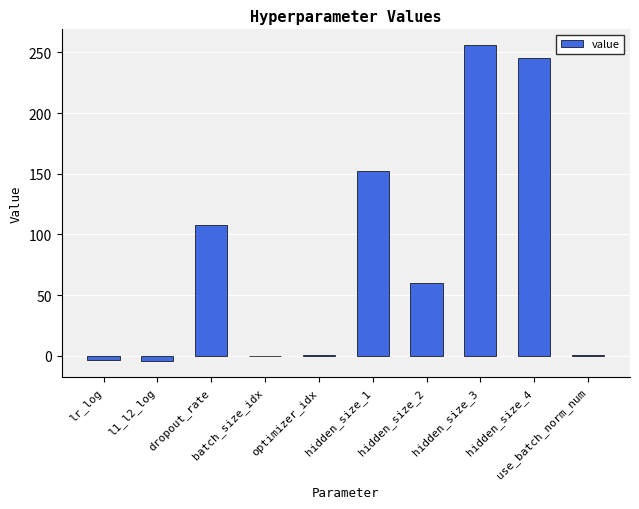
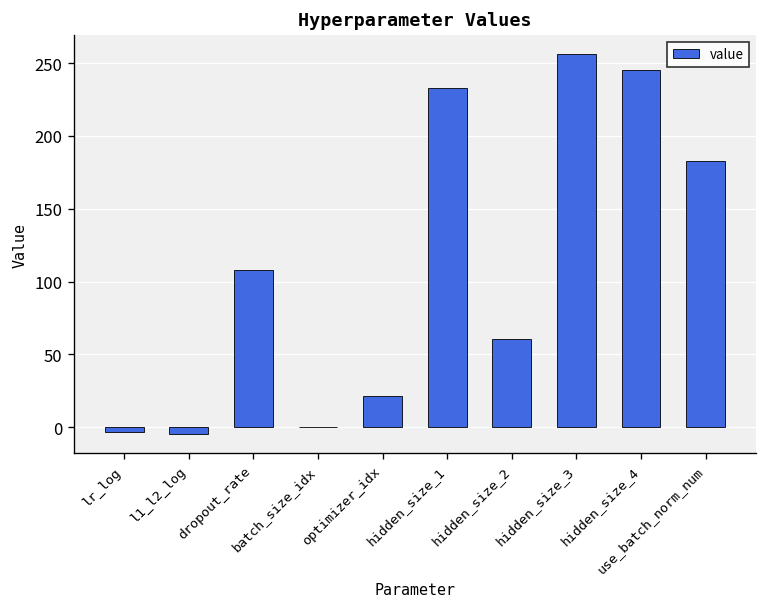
optimizer_idx: 1 -> 21
hidden_size_1: 152 -> 233
use_batch_norm_num: 1 -> 183
